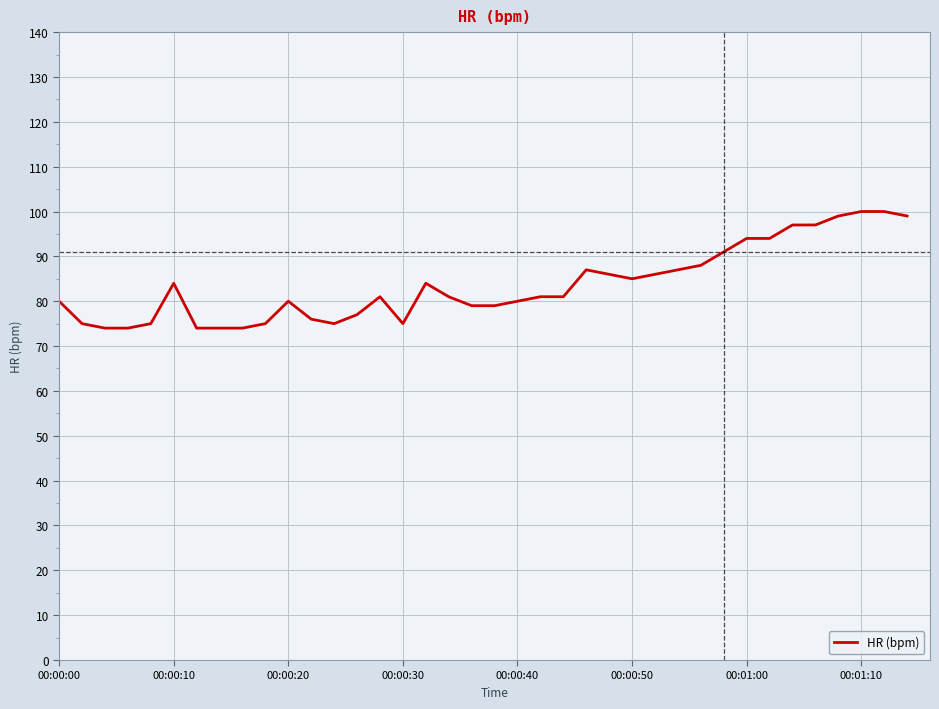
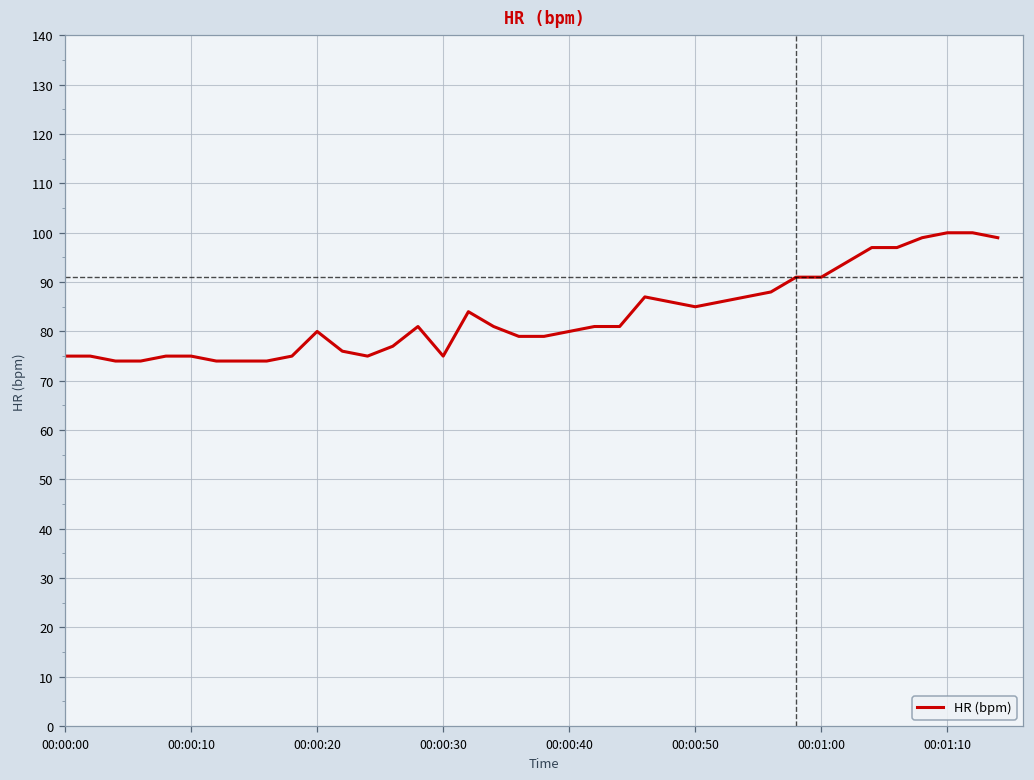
00:00:00: 80 -> 75
00:00:10: 84 -> 75
00:01:00: 94 -> 91
